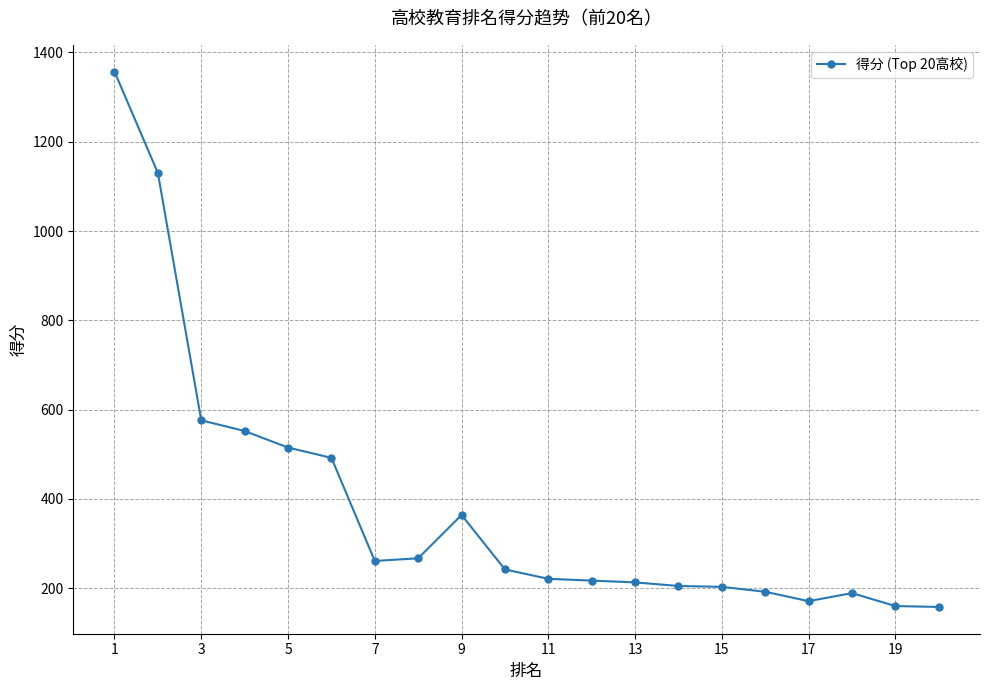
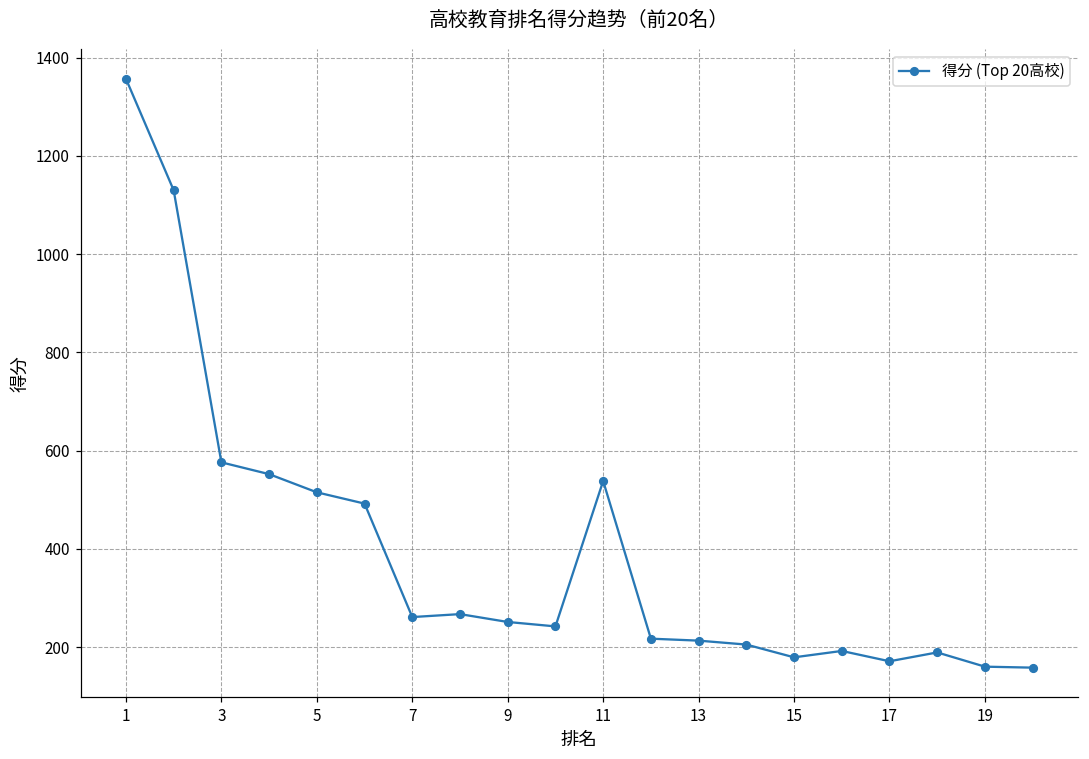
9: 360 -> 250
11: 220 -> 540
15: 200 -> 180
